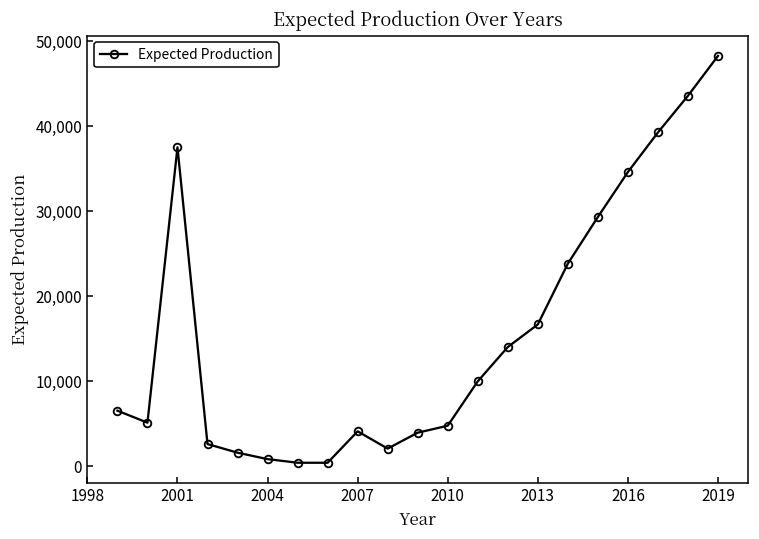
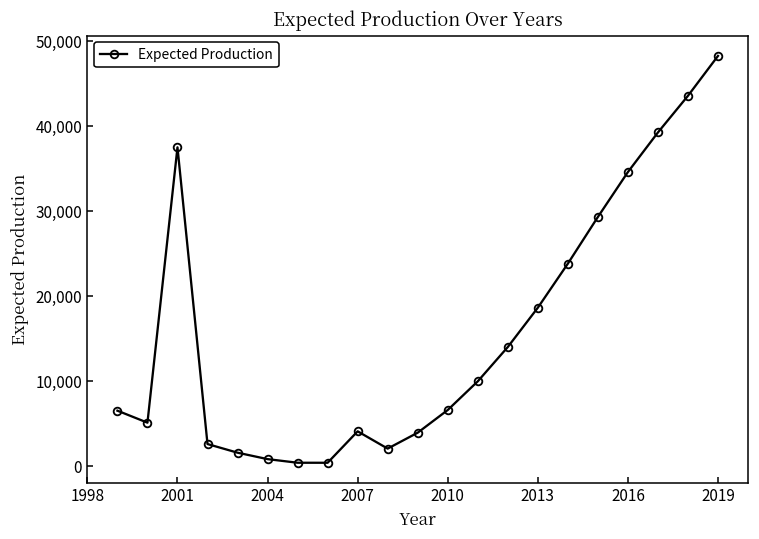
2010: 5,000 -> 7,000
2013: 17,000 -> 19,000
